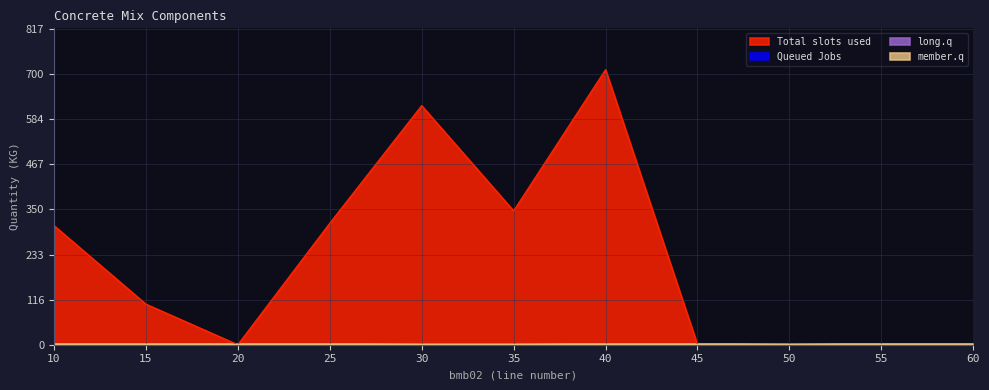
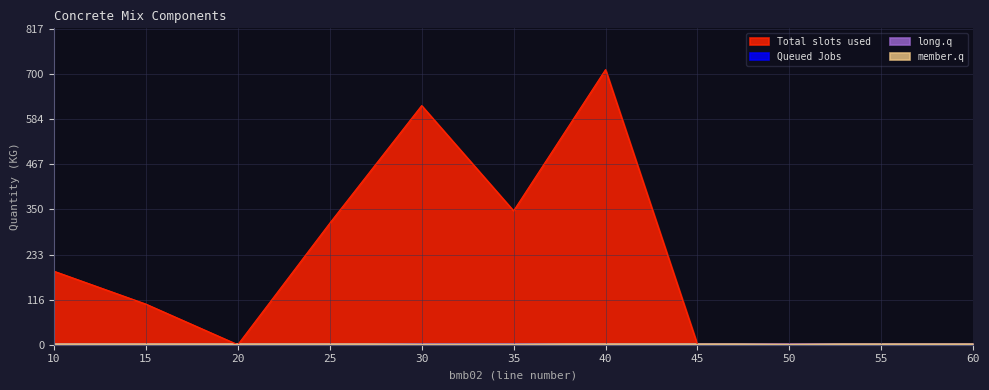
Total slots used, 10: 310 -> 190
